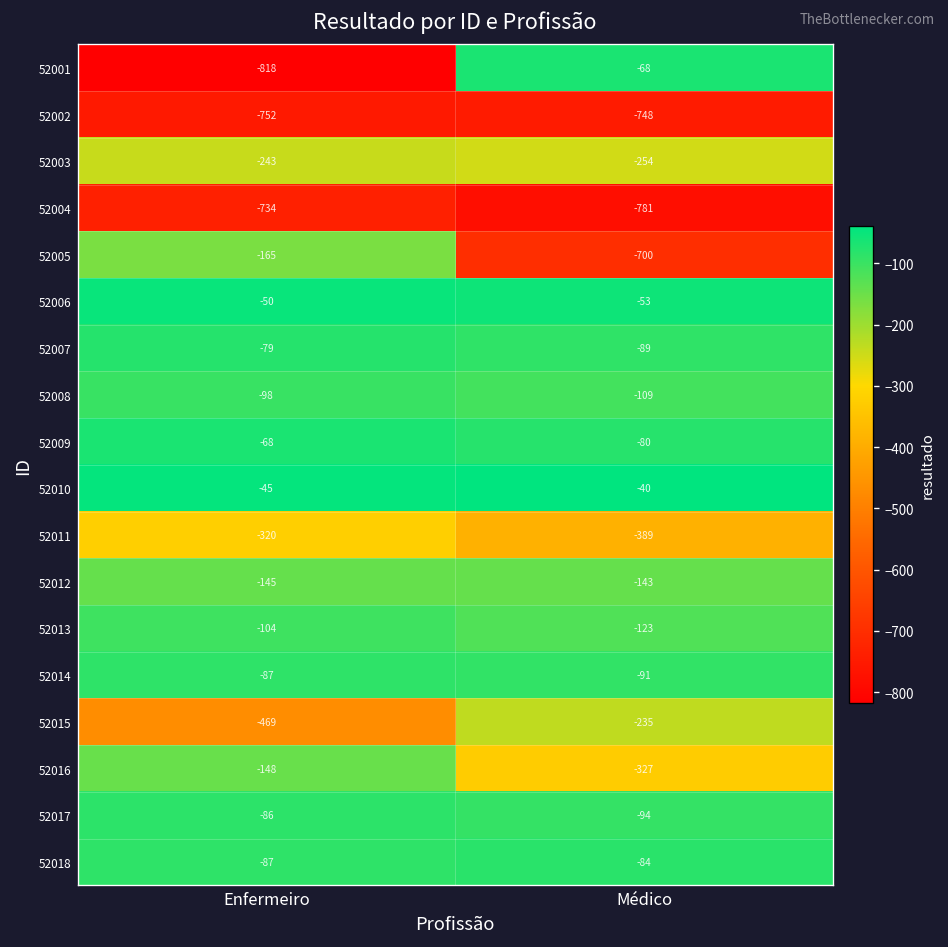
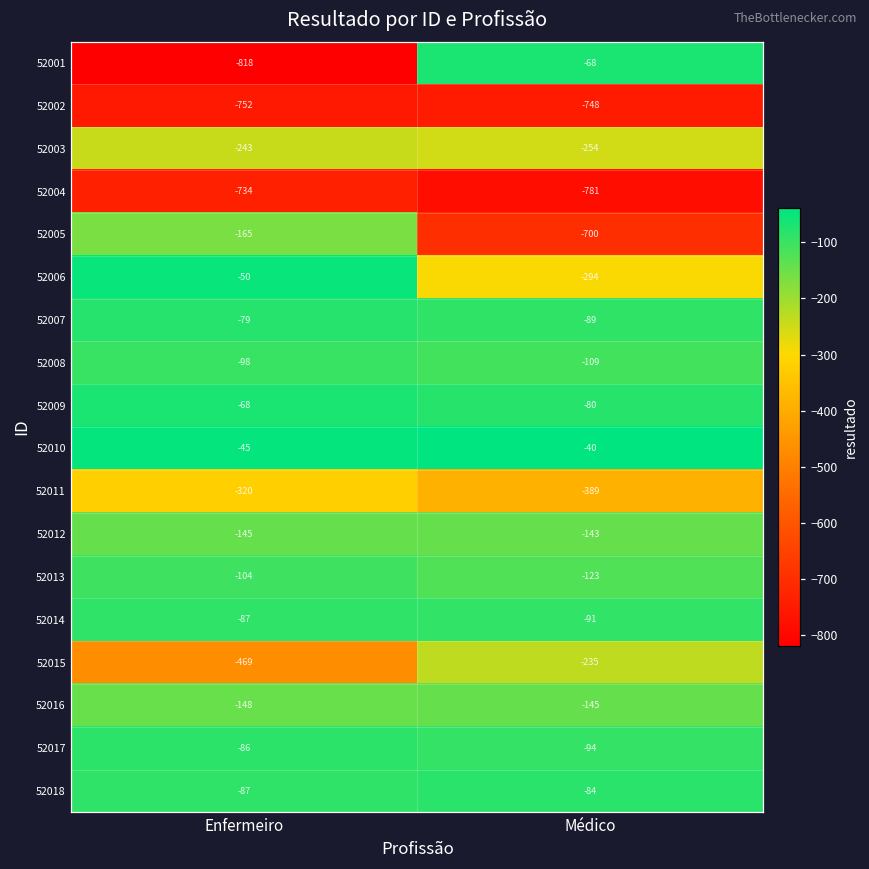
52006, Médico: -53 -> -294
52016, Médico: -327 -> -145
